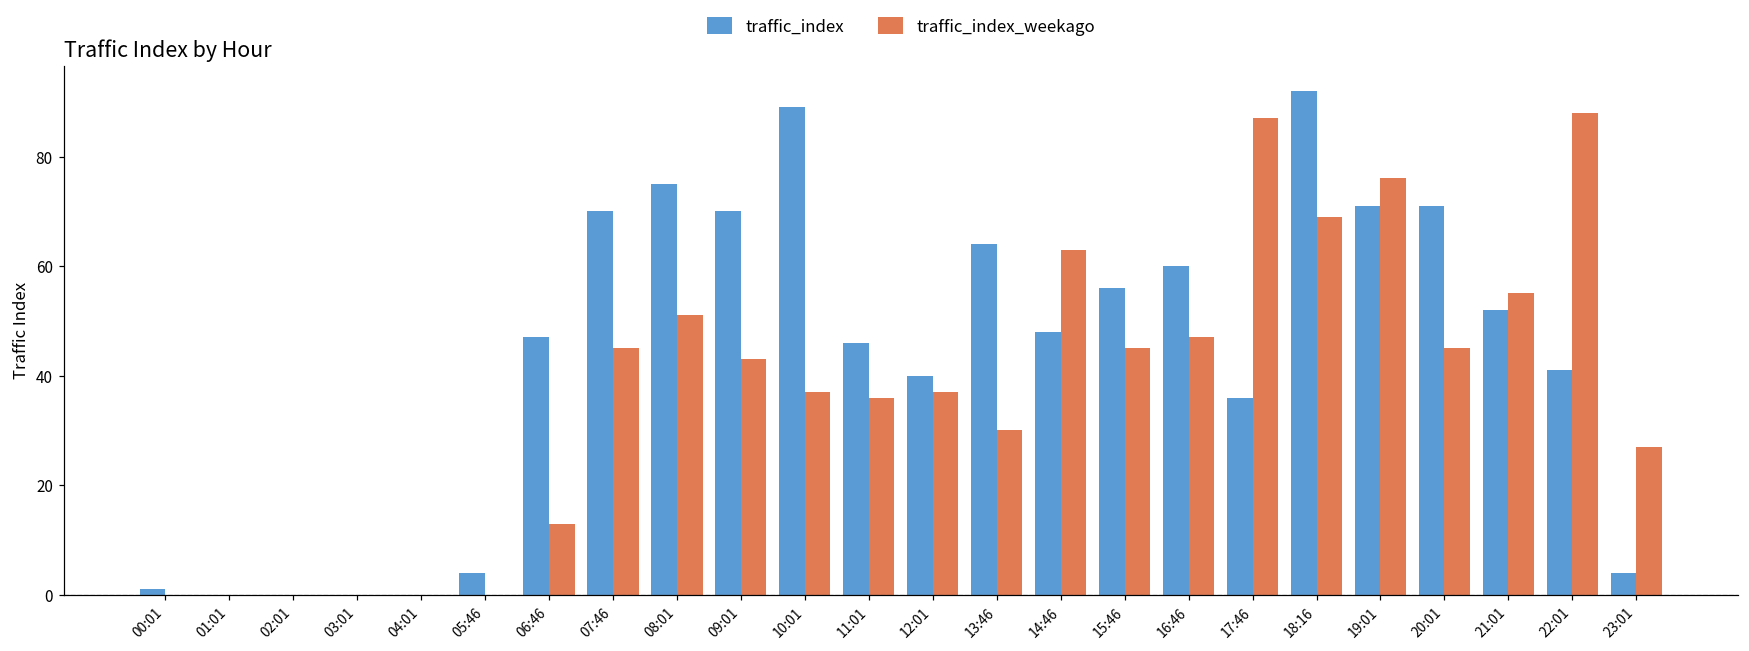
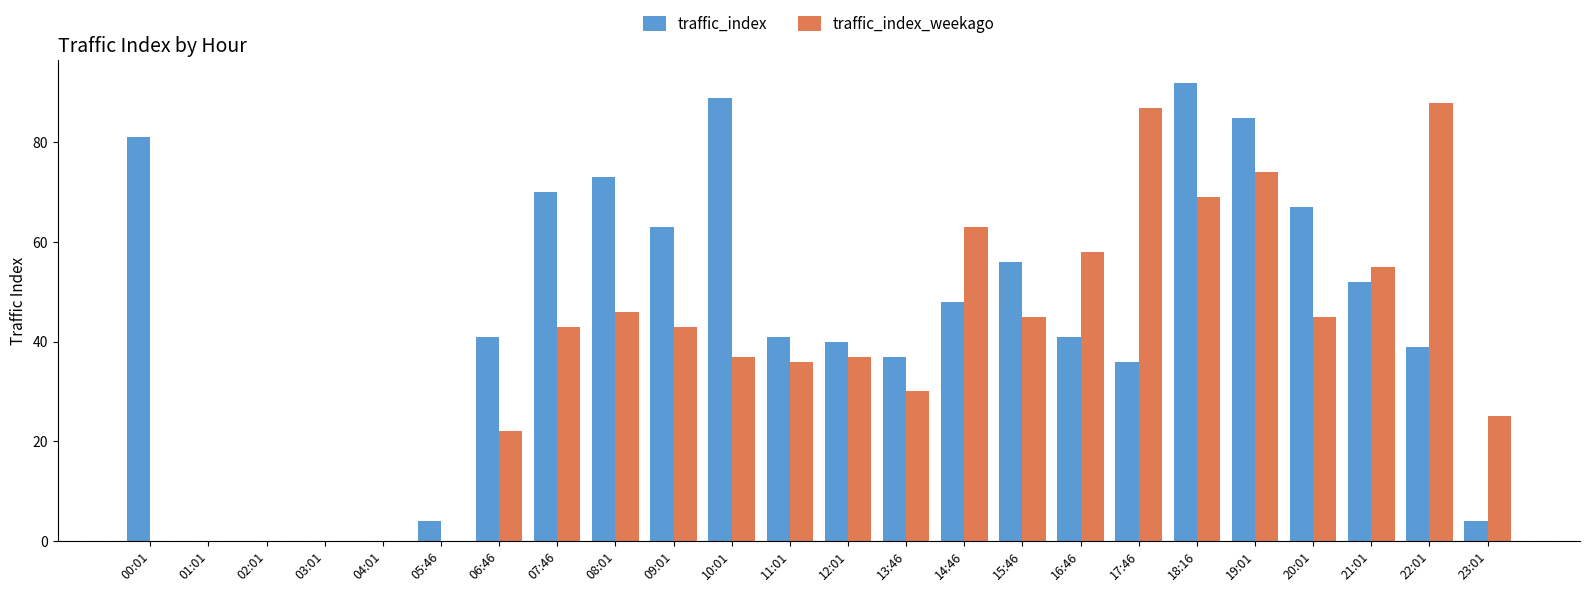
traffic_index, 00:01: 1 -> 81
traffic_index, 06:46: 47 -> 41
traffic_index_weekago, 06:46: 13 -> 22
traffic_index_weekago, 07:46: 45 -> 43
traffic_index, 08:01: 75 -> 73
traffic_index_weekago, 08:01: 51 -> 46
traffic_index, 09:01: 70 -> 63
traffic_index, 11:01: 46 -> 41
traffic_index, 13:46: 64 -> 37
traffic_index, 16:46: 60 -> 41
traffic_index_weekago, 16:46: 47 -> 58
traffic_index, 19:01: 71 -> 85
traffic_index_weekago, 19:01: 76 -> 74
traffic_index, 20:01: 71 -> 67
traffic_index, 22:01: 41 -> 39
traffic_index_weekago, 23:01: 27 -> 25
